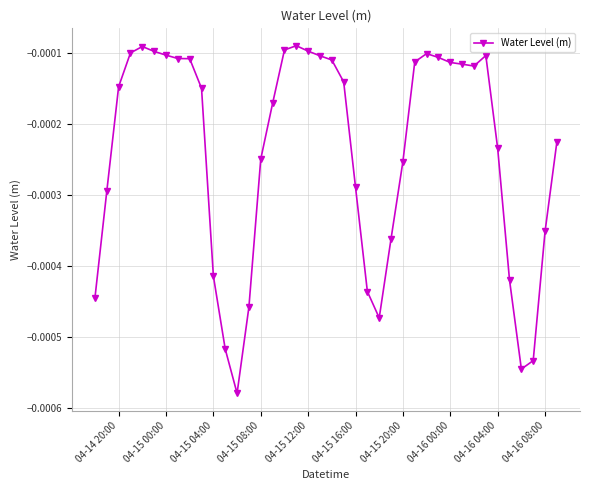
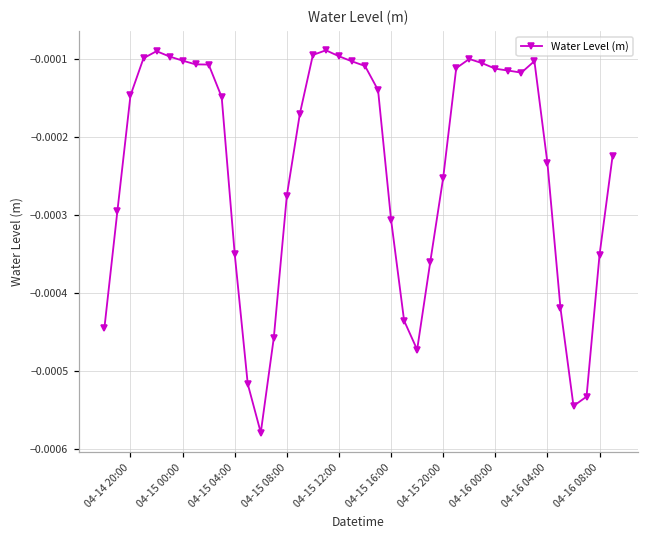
04-15 04:00: -0.00041 -> -0.00035
04-15 08:00: -0.00025 -> -0.00028
04-15 16:00: -0.00029 -> -0.00031
